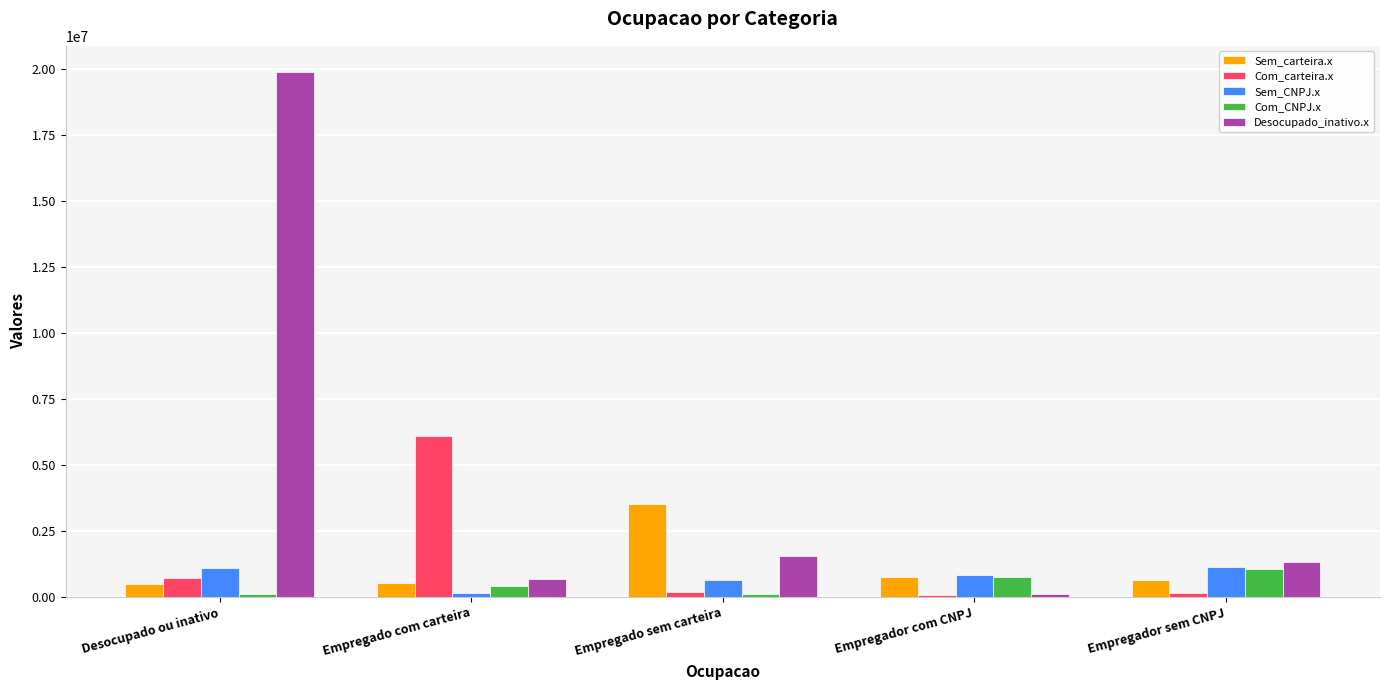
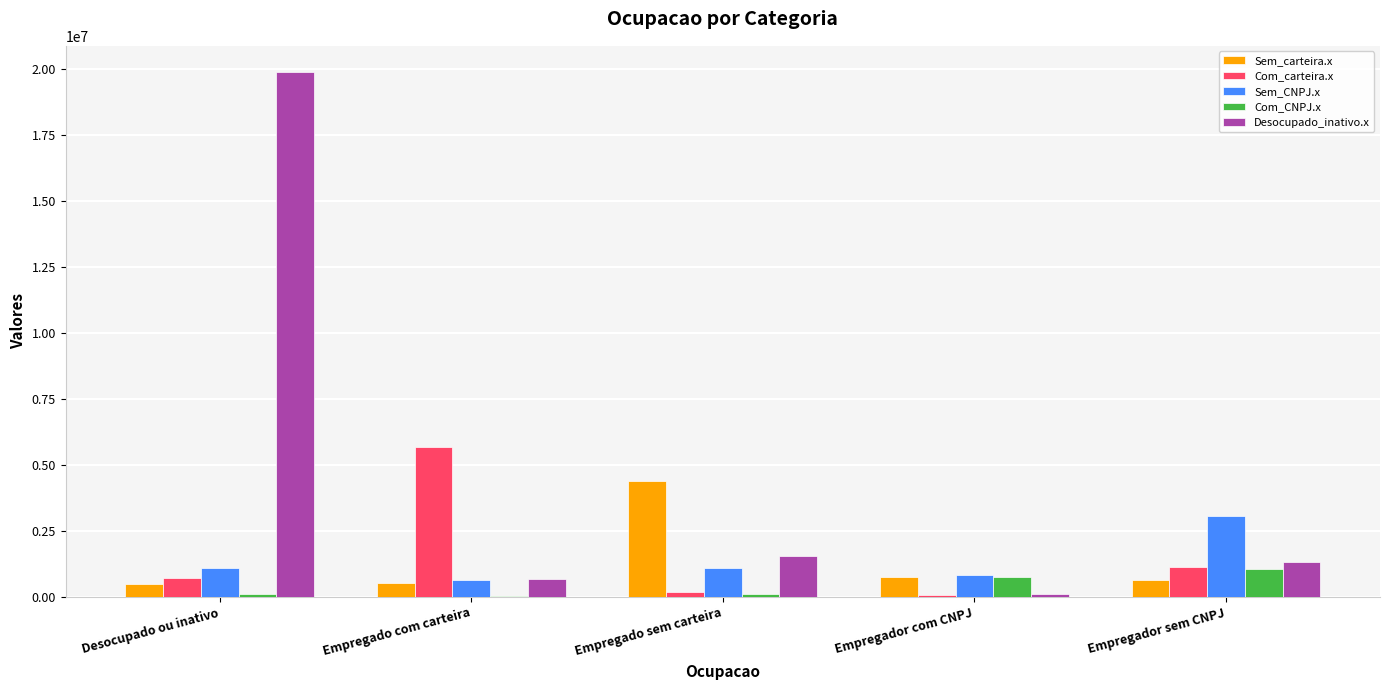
Com_carteira.x, Empregado com carteira: 6100000 -> 5700000
Sem_CNPJ.x, Empregado com carteira: 200000 -> 600000
Com_CNPJ.x, Empregado com carteira: 400000 -> 0
Sem_carteira.x, Empregado sem carteira: 3500000 -> 4400000
Sem_CNPJ.x, Empregado sem carteira: 600000 -> 1100000
Com_carteira.x, Empregador sem CNPJ: 100000 -> 1100000
Sem_CNPJ.x, Empregador sem CNPJ: 1100000 -> 3100000
